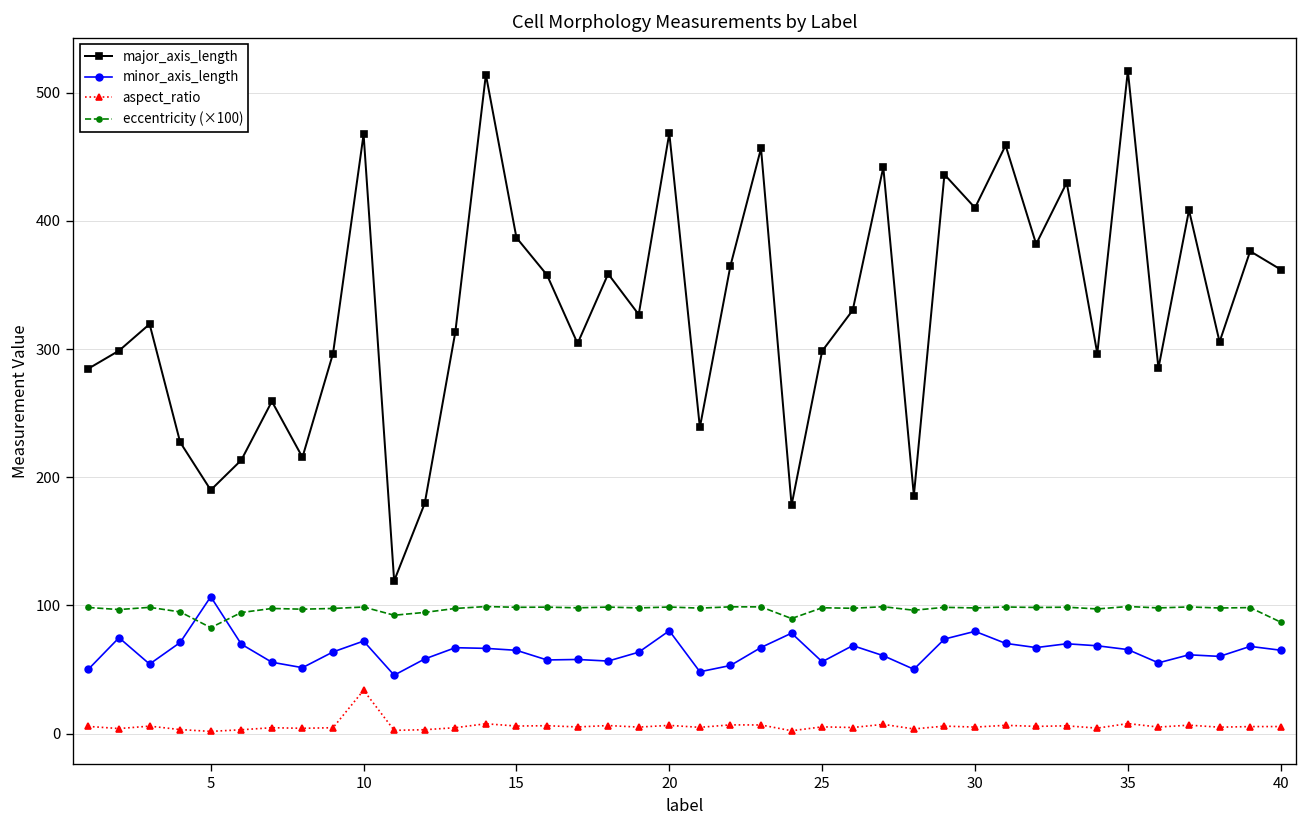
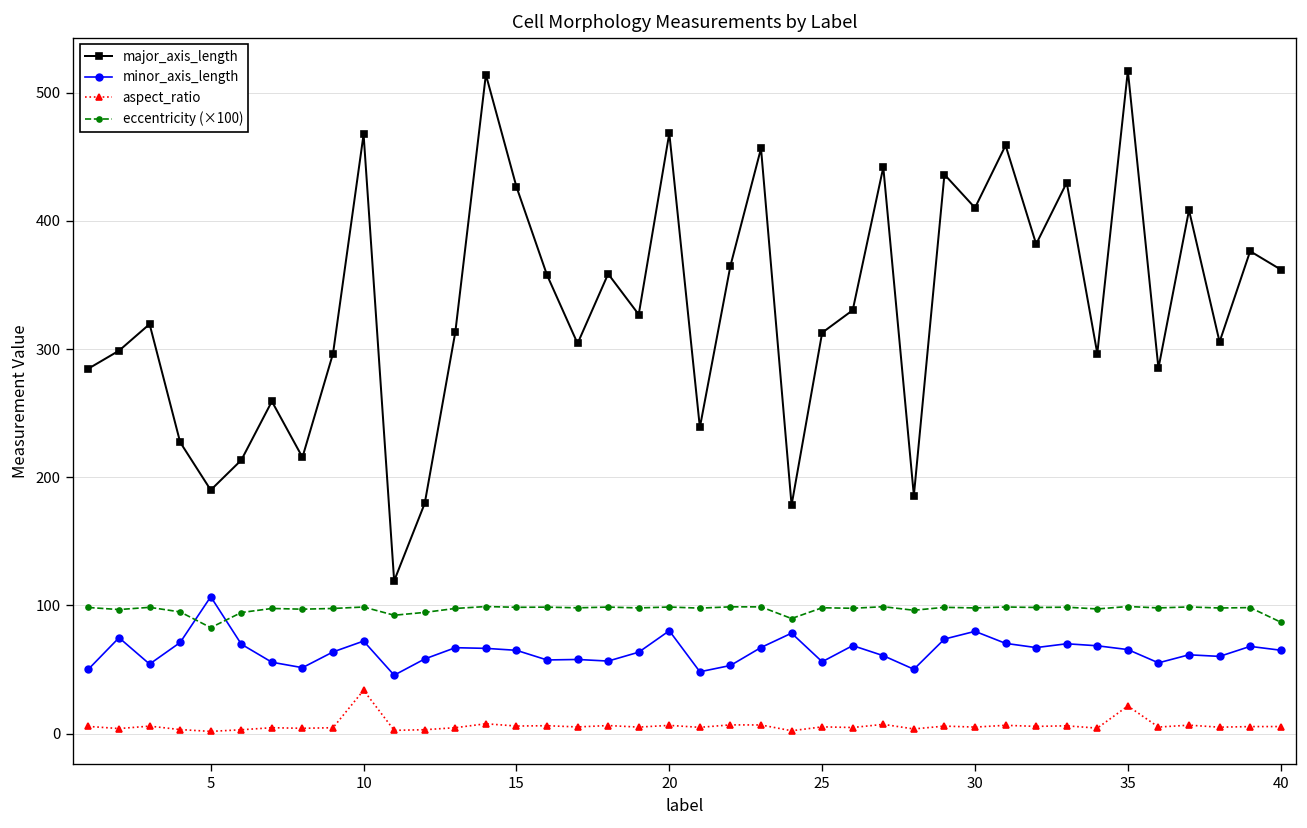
major_axis_length, 15: 387 -> 427
major_axis_length, 25: 298 -> 313
aspect_ratio, 35: 8 -> 22
